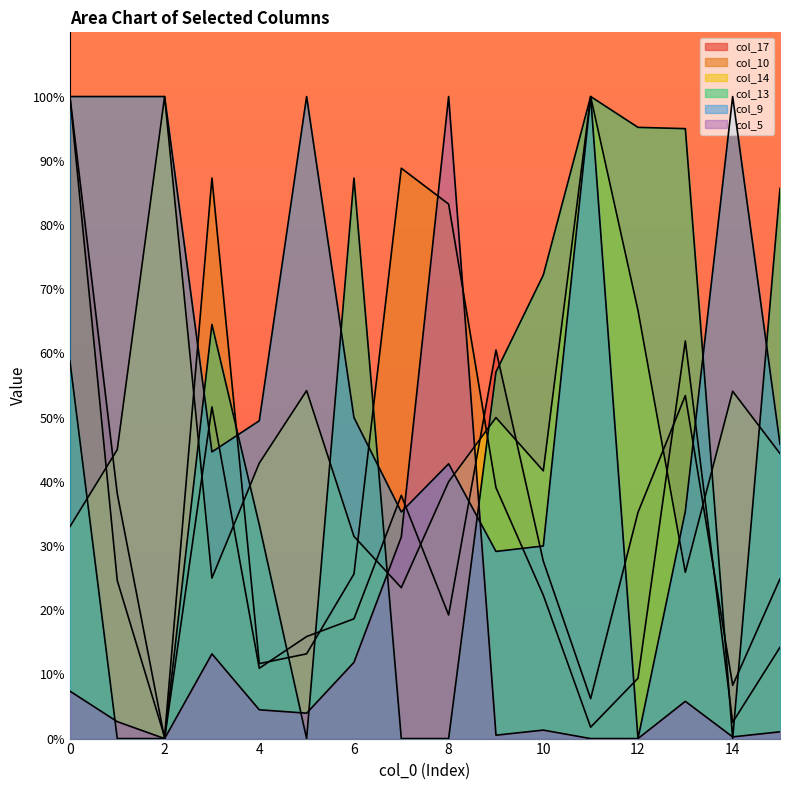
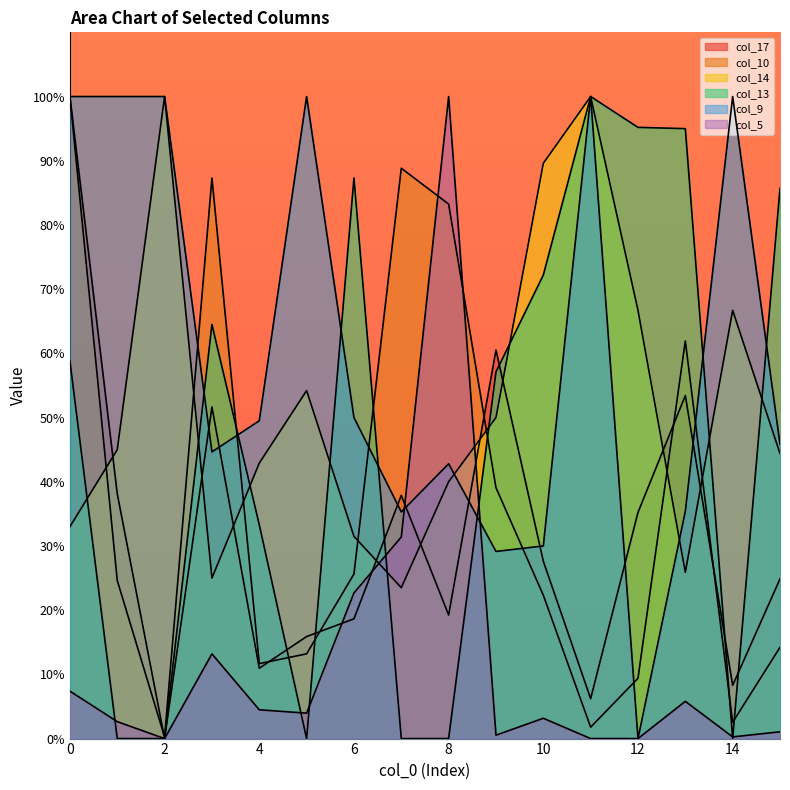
col_5, 6: 12% -> 23%
col_14, 10: 42% -> 90%
col_5, 10: 1% -> 3%
col_14, 14: 54% -> 67%
